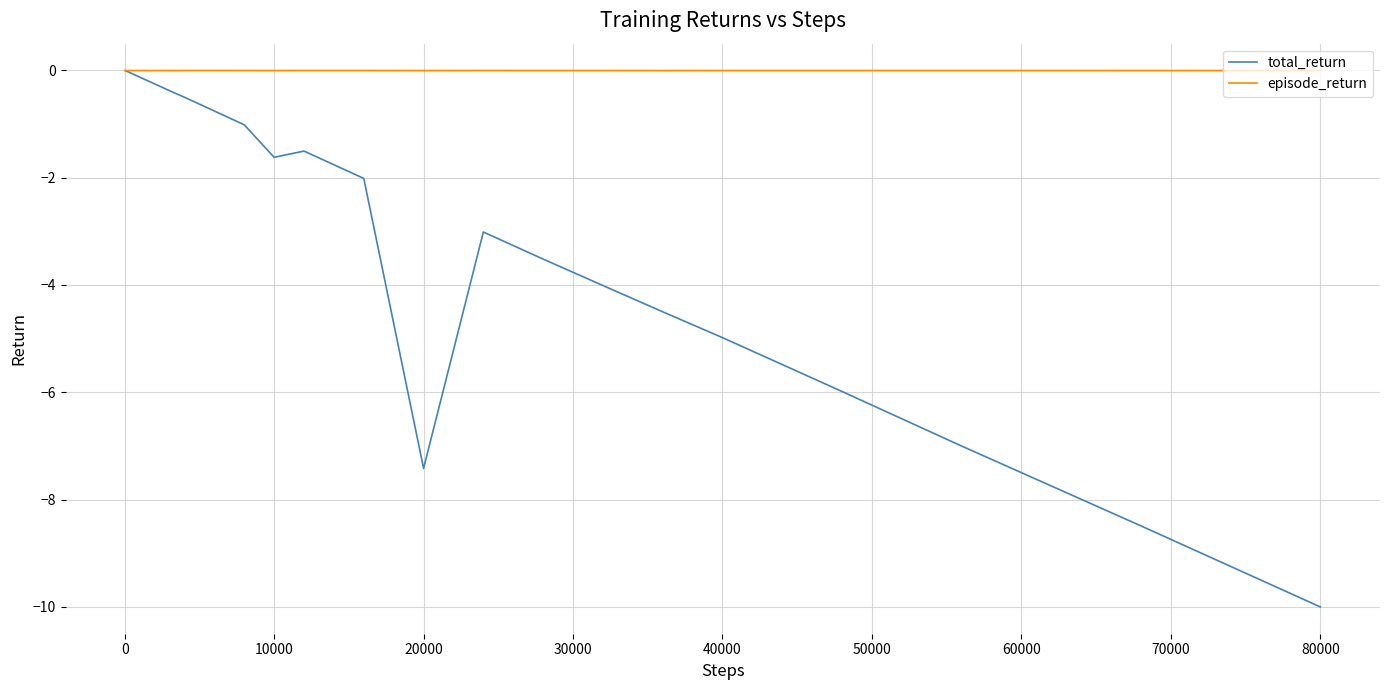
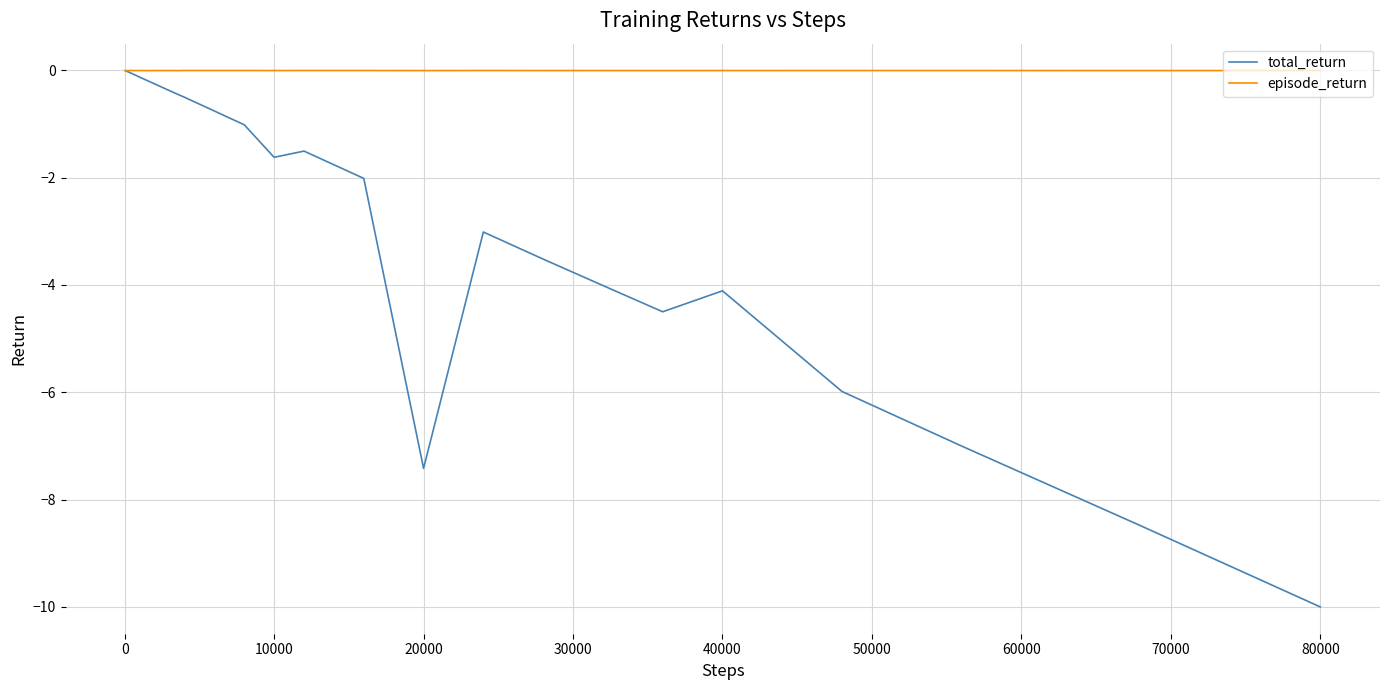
total_return, 40000: -5.0 -> -4.1
